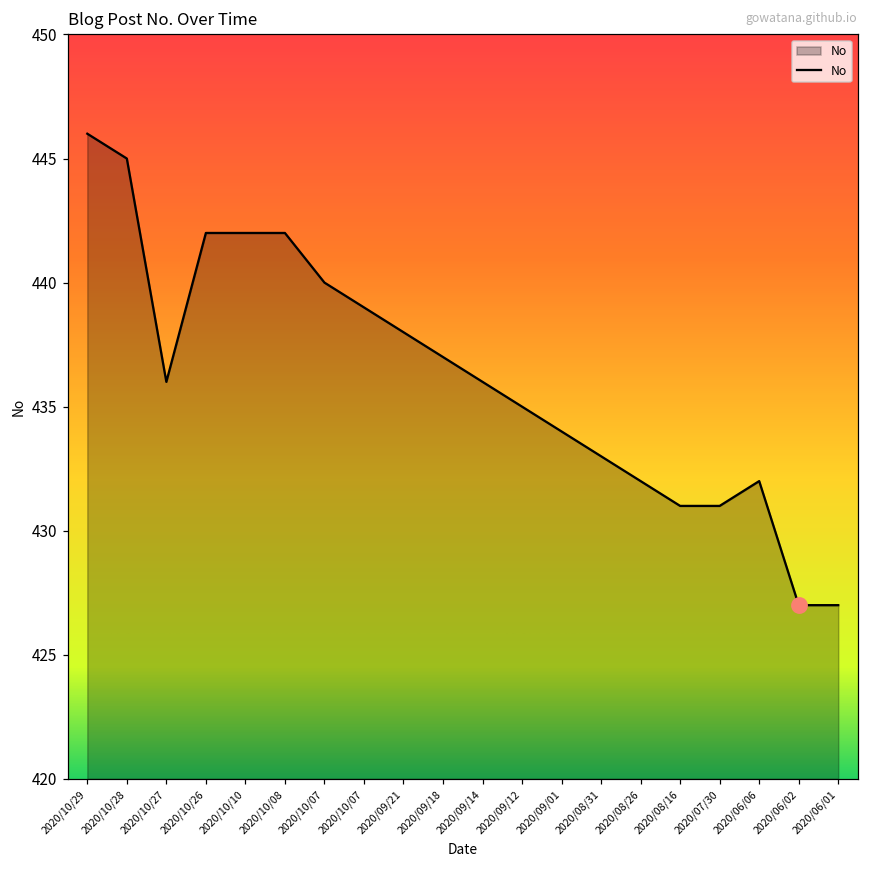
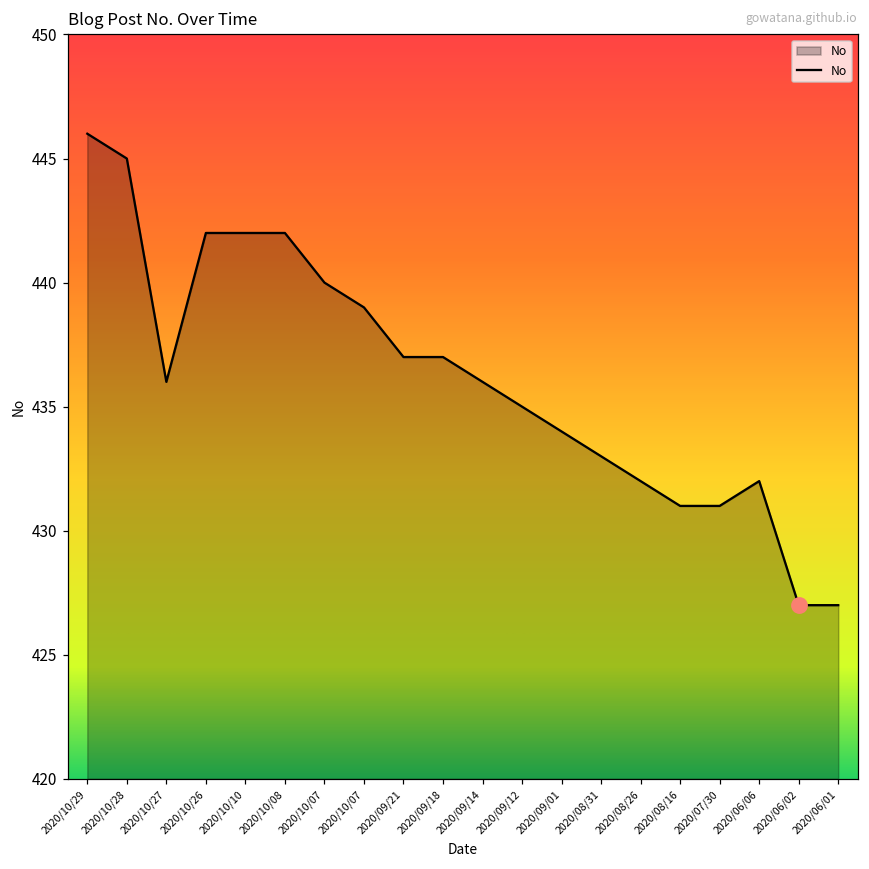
No, 2020/09/21: 438 -> 437
